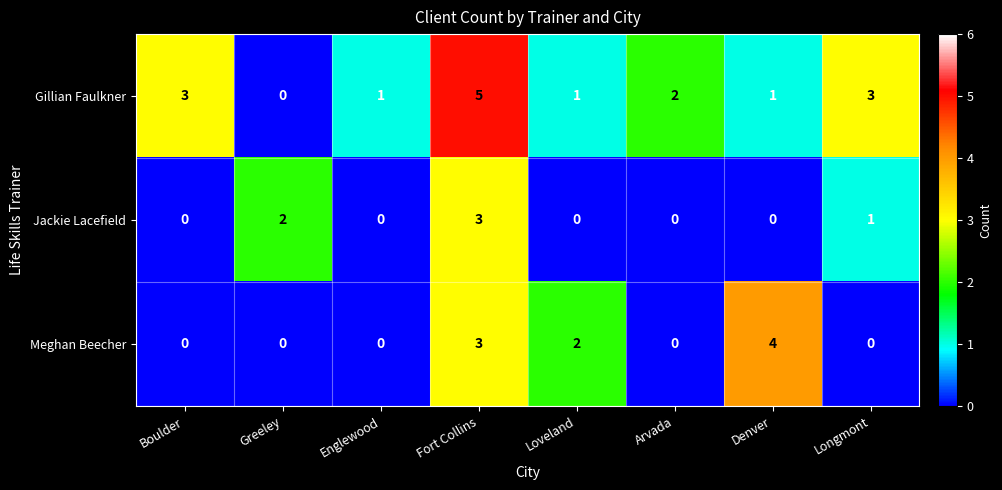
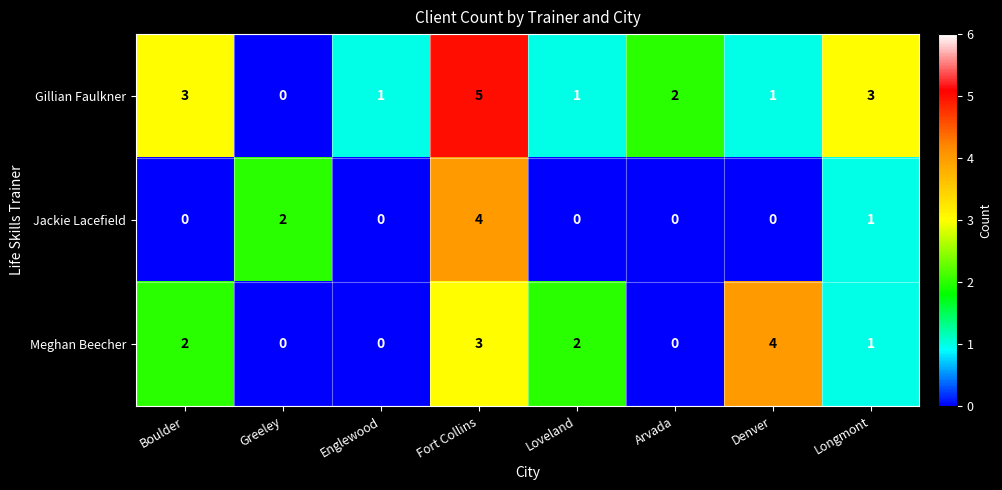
Jackie Lacefield, Fort Collins: 3 -> 4
Meghan Beecher, Boulder: 0 -> 2
Meghan Beecher, Longmont: 0 -> 1
